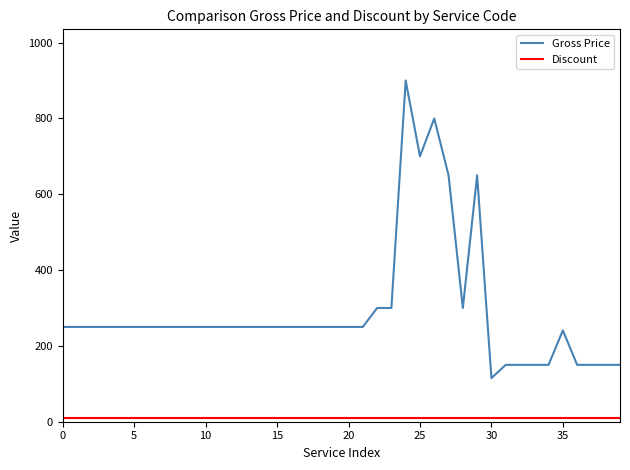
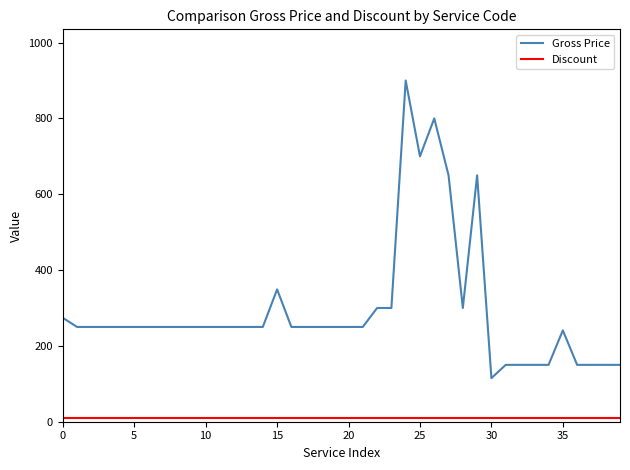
Gross Price, 0: 250 -> 270
Gross Price, 15: 250 -> 350
